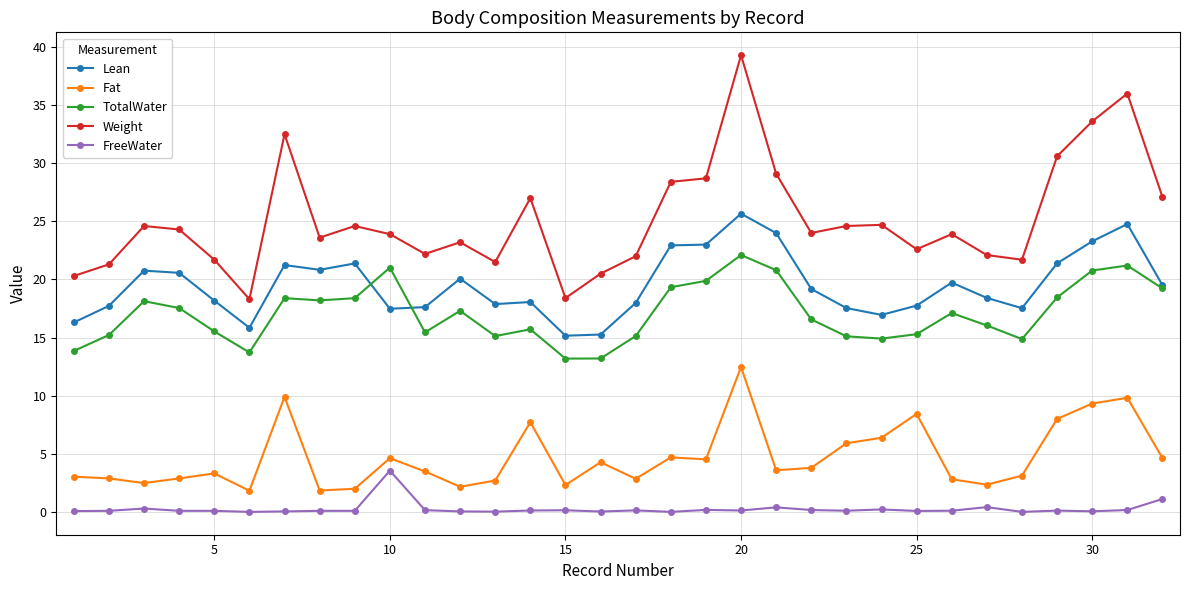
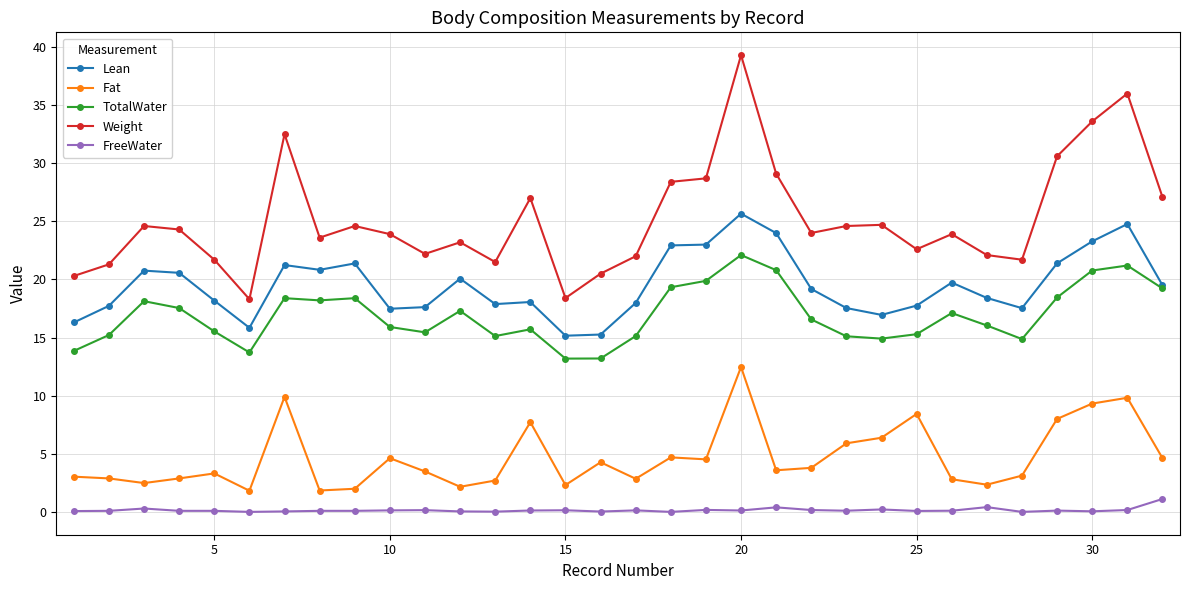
TotalWater, 10: 21.0 -> 15.9
FreeWater, 10: 3.6 -> 0.1
